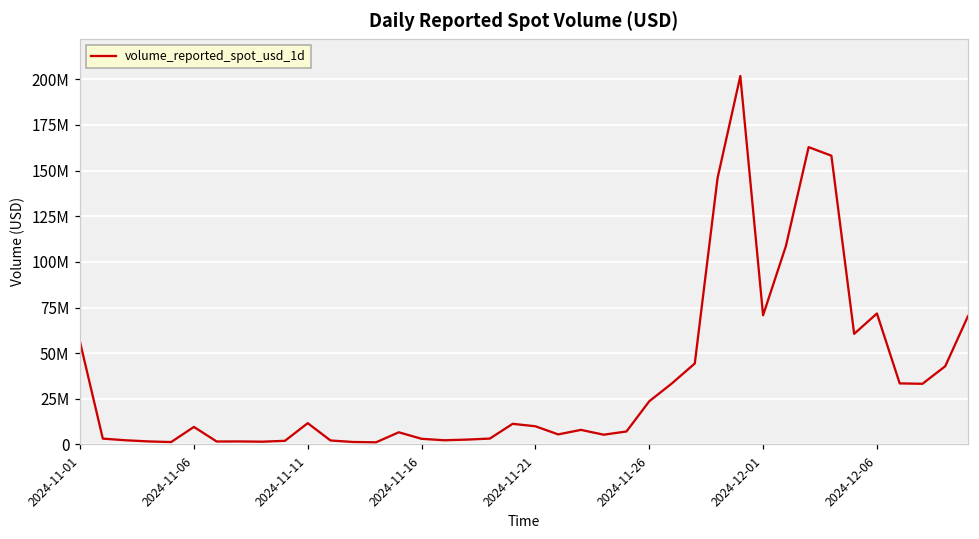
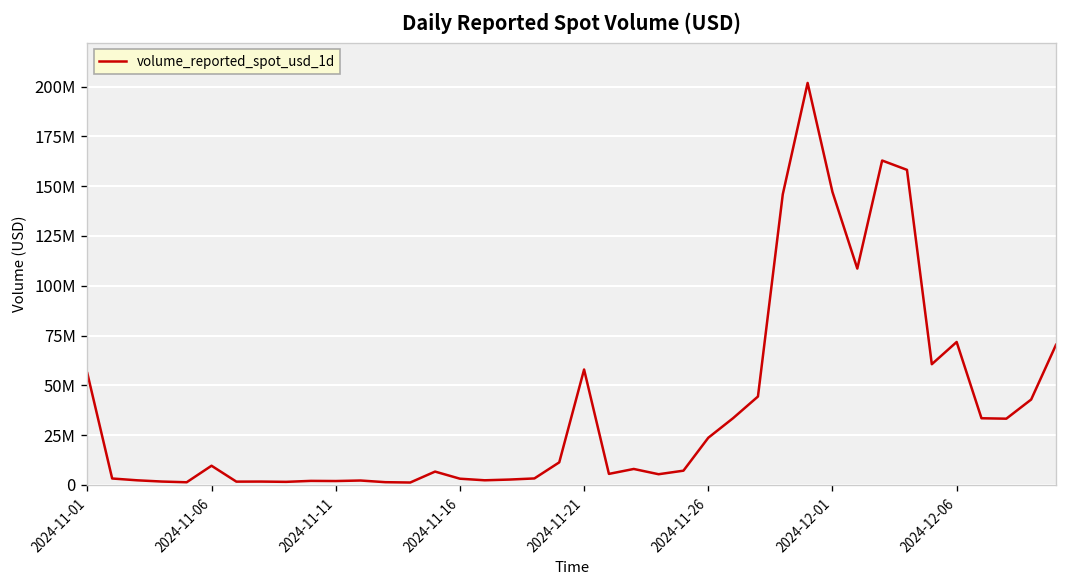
2024-11-11: 12000000 -> 2000000
2024-11-21: 10000000 -> 58000000
2024-12-01: 71000000 -> 147000000
